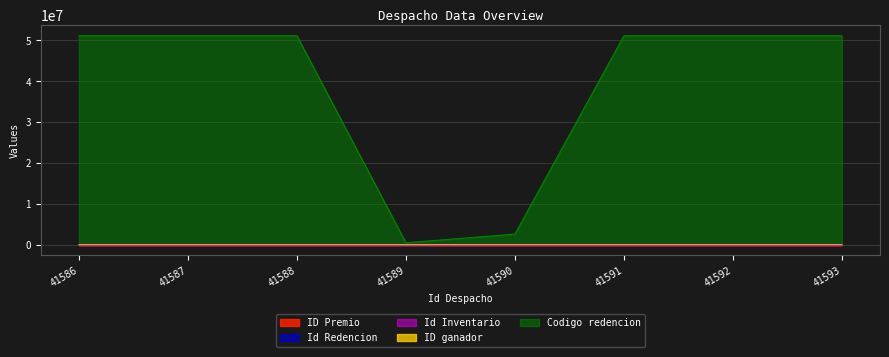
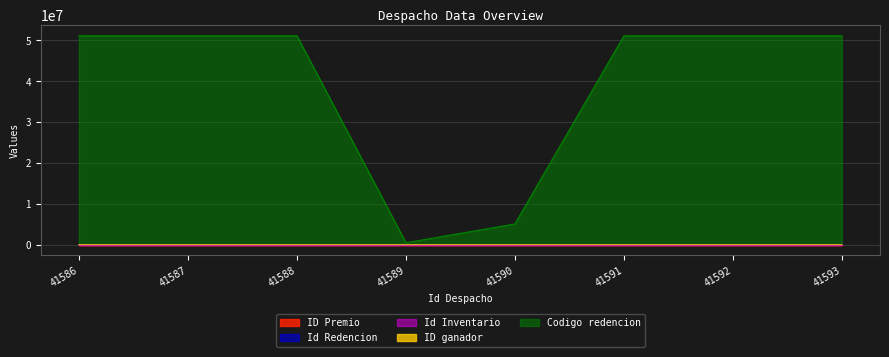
Codigo redencion, 41590: 3000000 -> 5000000
